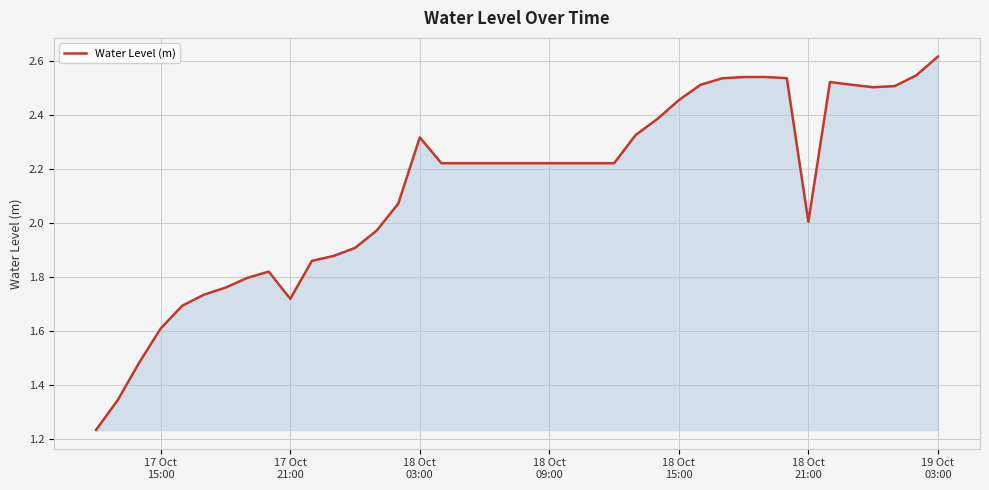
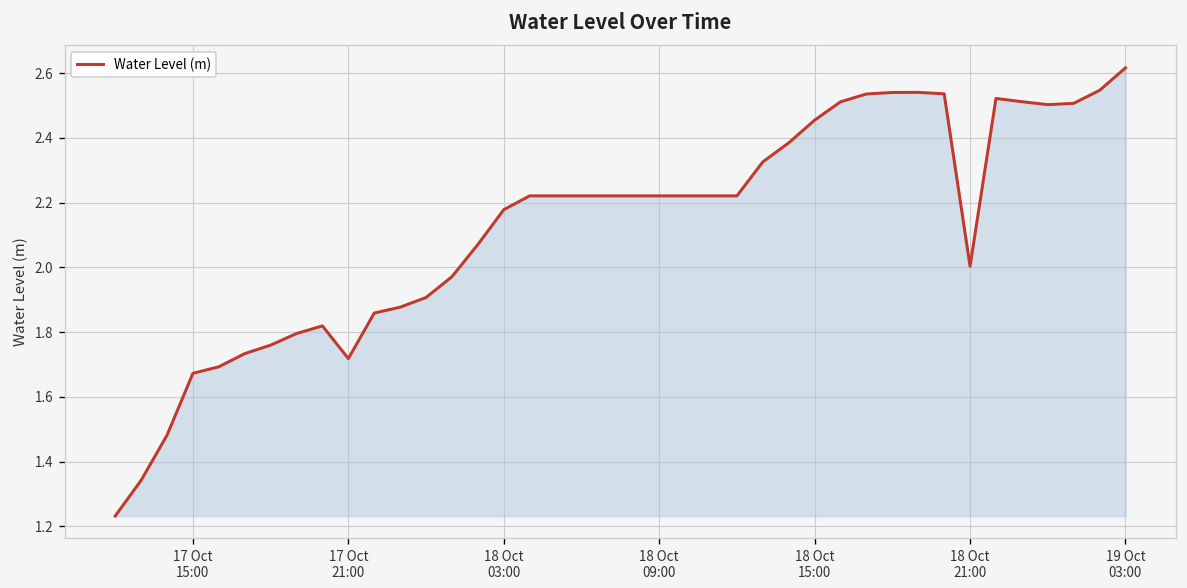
17 Oct 15:00: 1.61 -> 1.67
18 Oct 03:00: 2.32 -> 2.18
